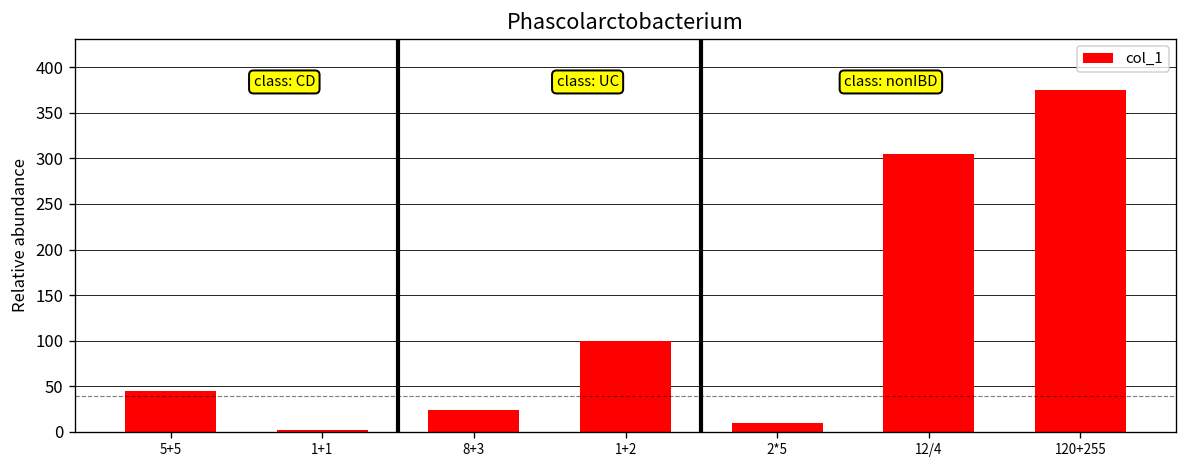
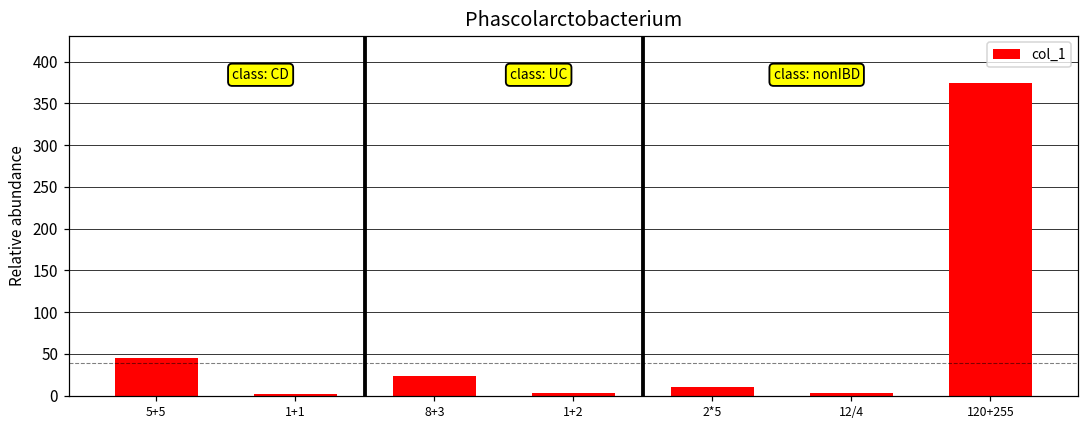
1+2: 100 -> 0
12/4: 310 -> 0
